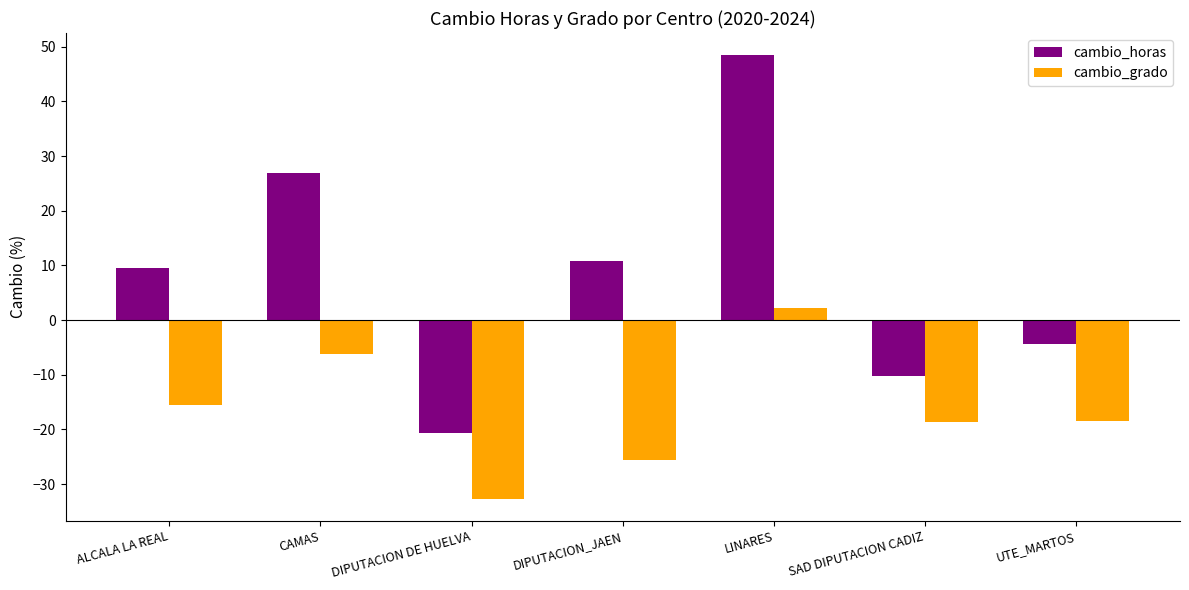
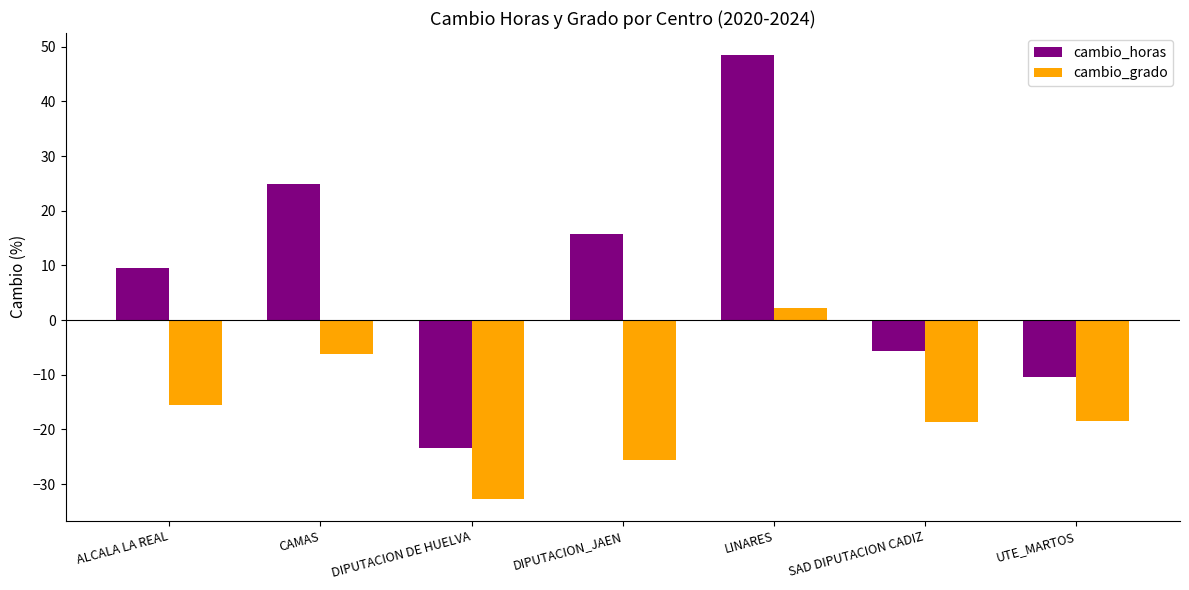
cambio_horas, CAMAS: 27 -> 25
cambio_horas, DIPUTACION DE HUELVA: -21 -> -23
cambio_horas, DIPUTACION_JAEN: 11 -> 16
cambio_horas, SAD DIPUTACION CADIZ: -10 -> -6
cambio_horas, UTE_MARTOS: -4 -> -10
